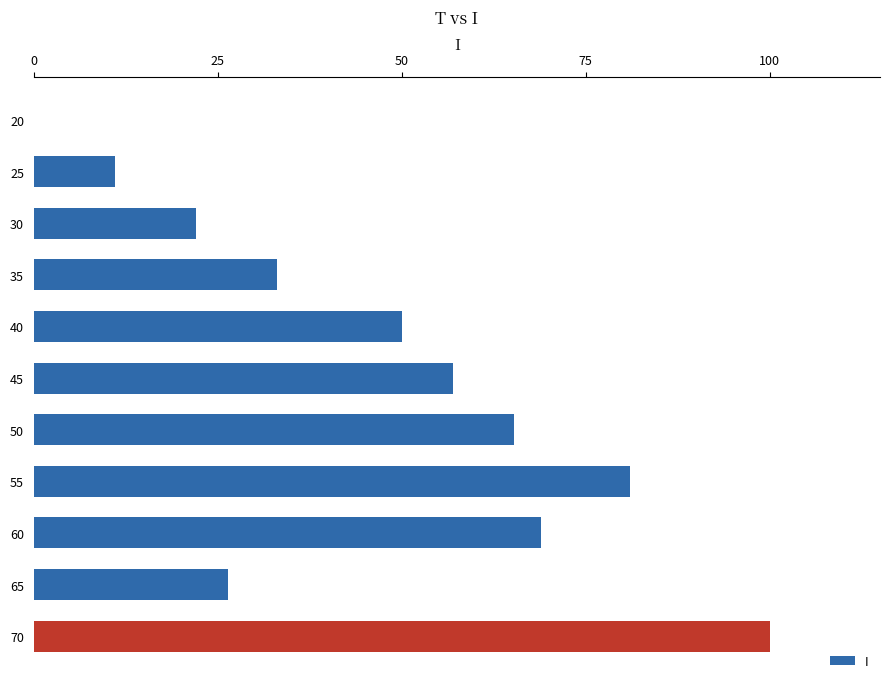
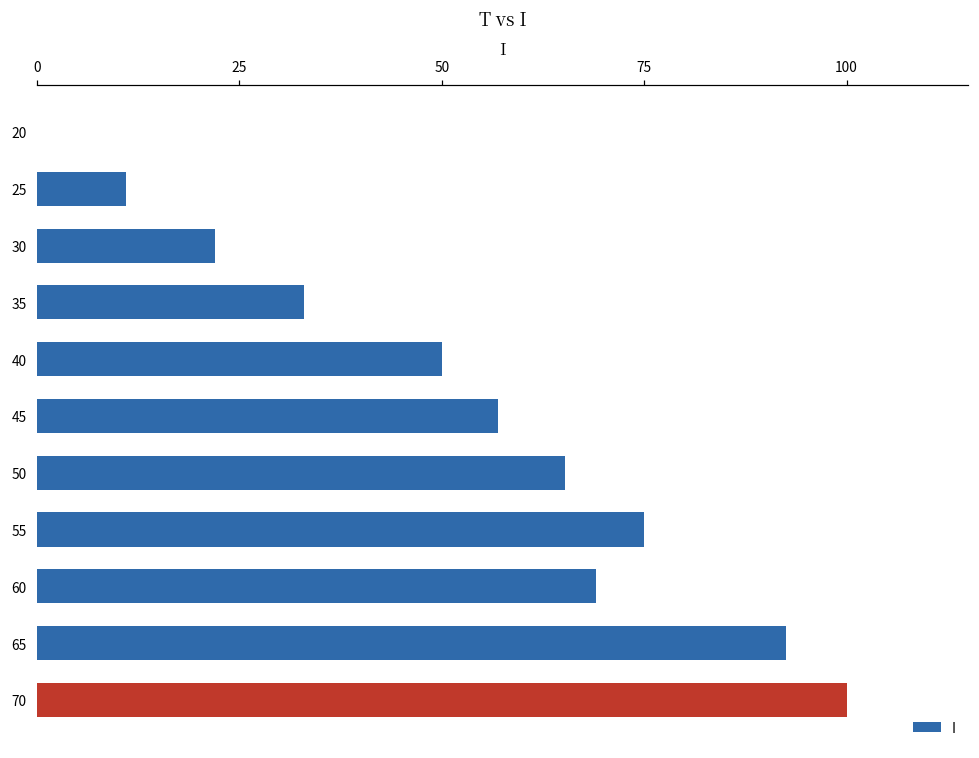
55: 81 -> 75
65: 26 -> 93
